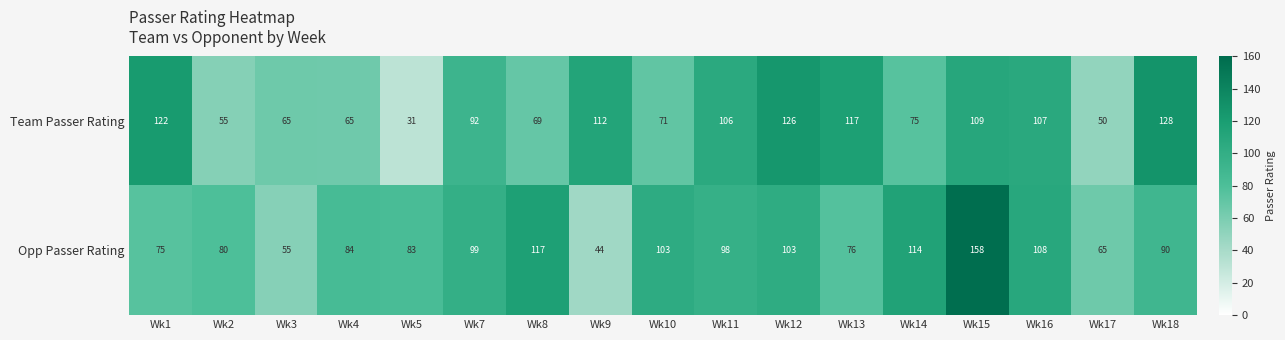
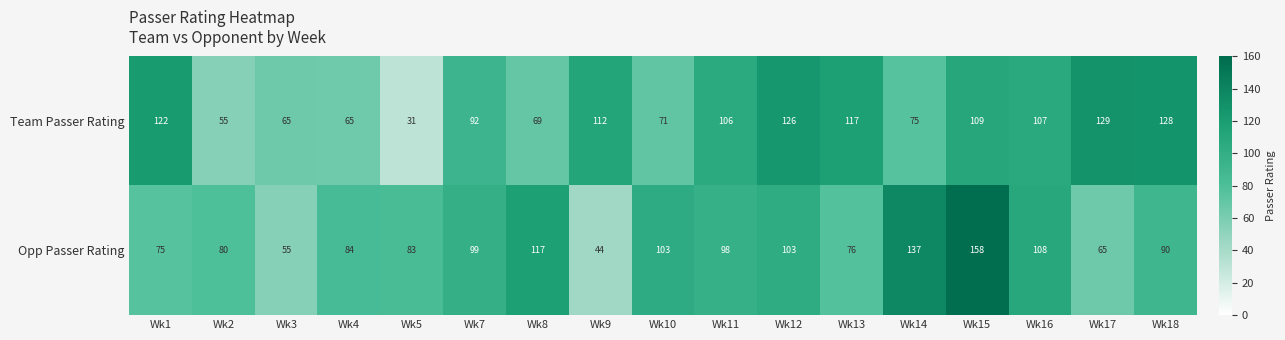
Team Passer Rating, Wk17: 50 -> 129
Opp Passer Rating, Wk14: 114 -> 137
